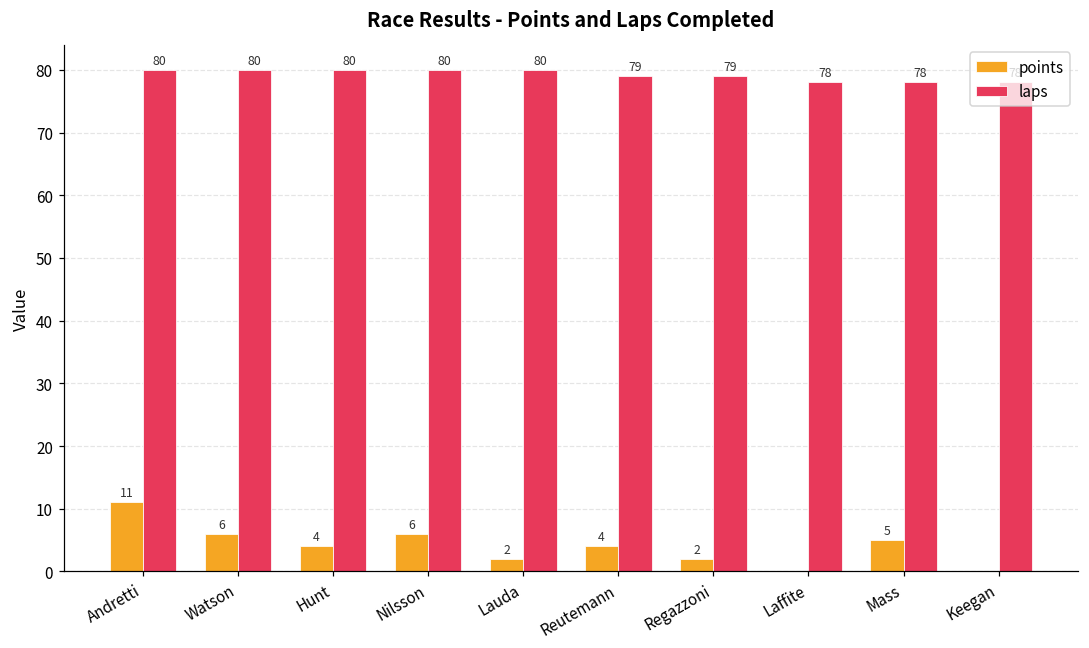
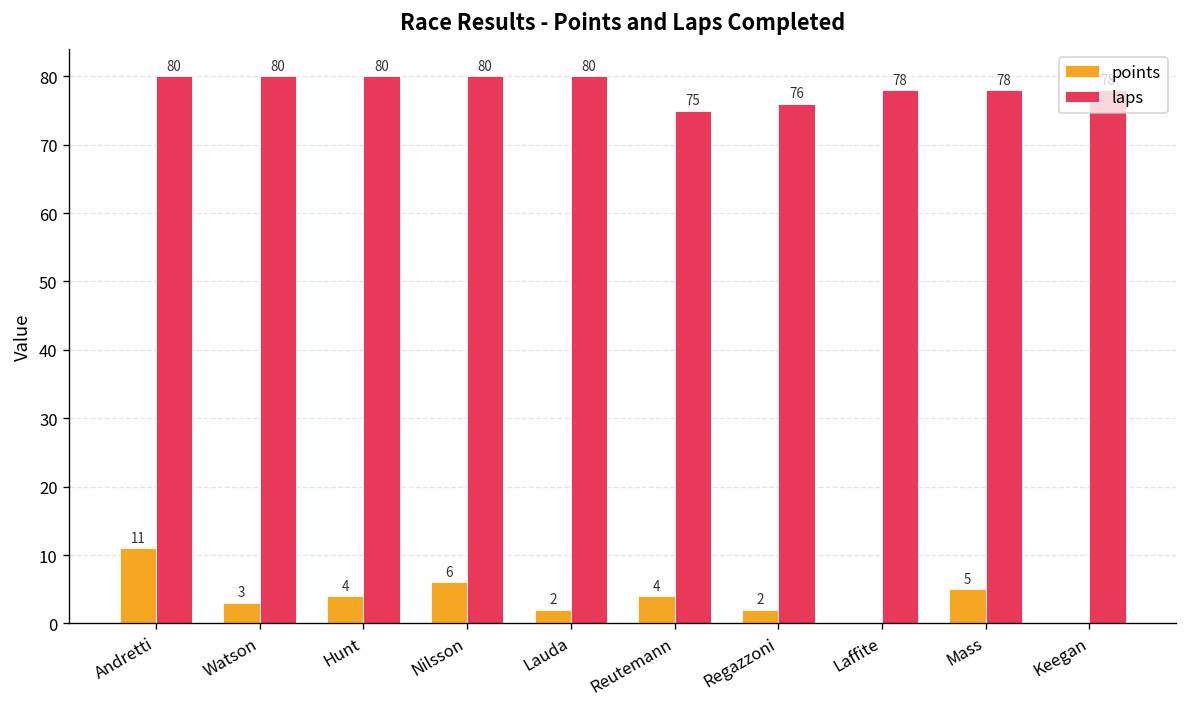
points, Watson: 6 -> 3
laps, Reutemann: 79 -> 75
laps, Regazzoni: 79 -> 76
